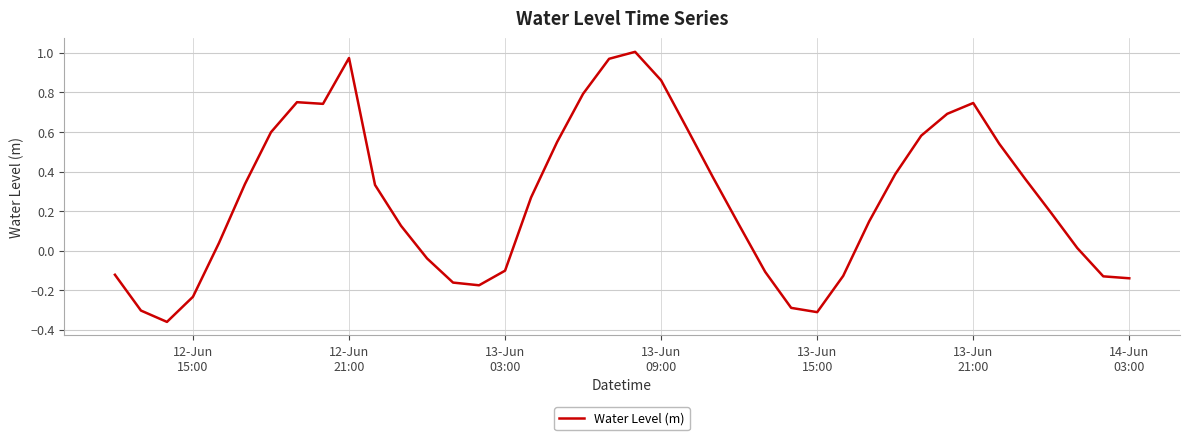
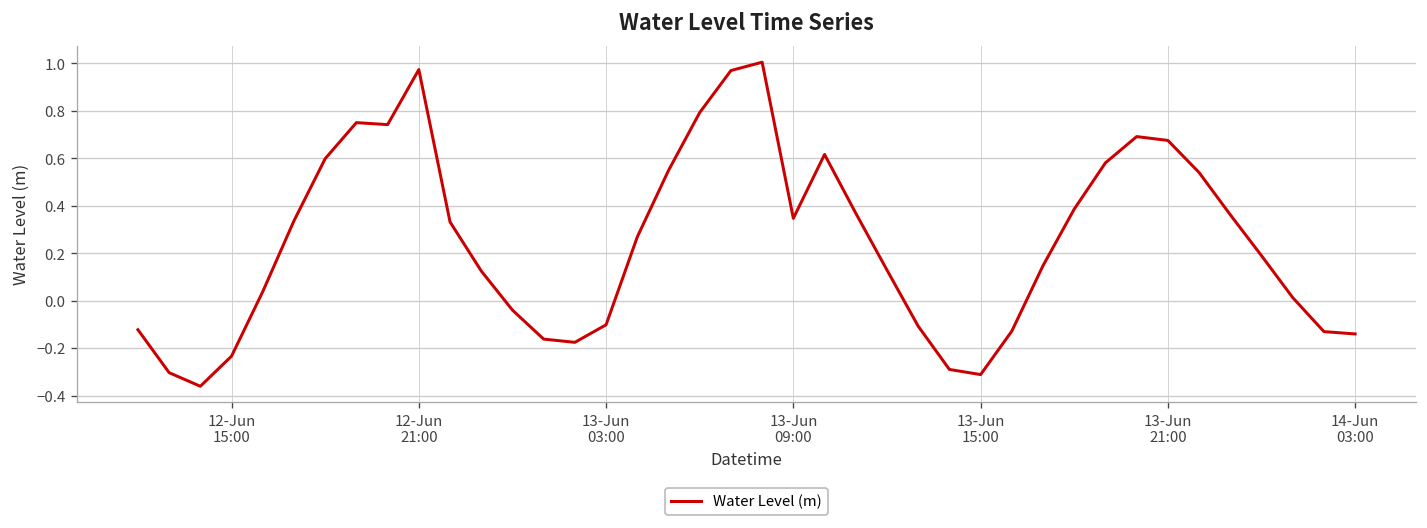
13-Jun 09:00: 0.86 -> 0.35
13-Jun 21:00: 0.75 -> 0.68
